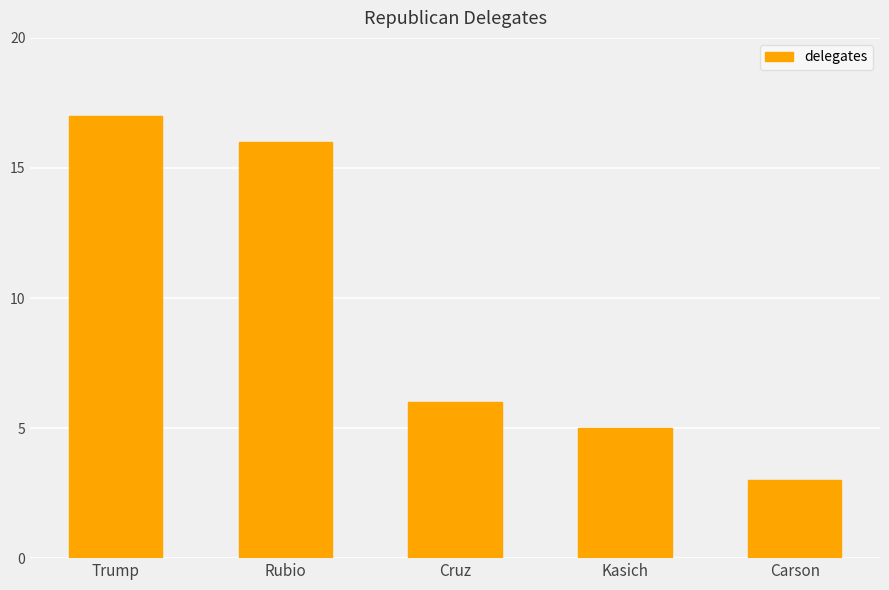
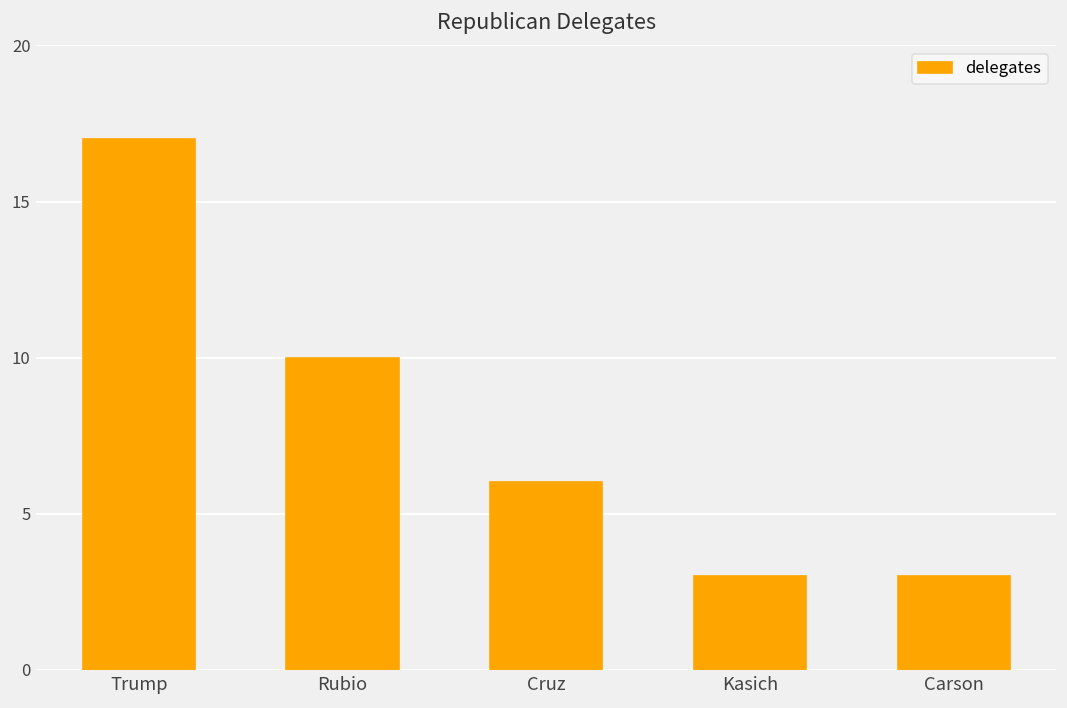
Rubio: 16 -> 10
Kasich: 5 -> 3
